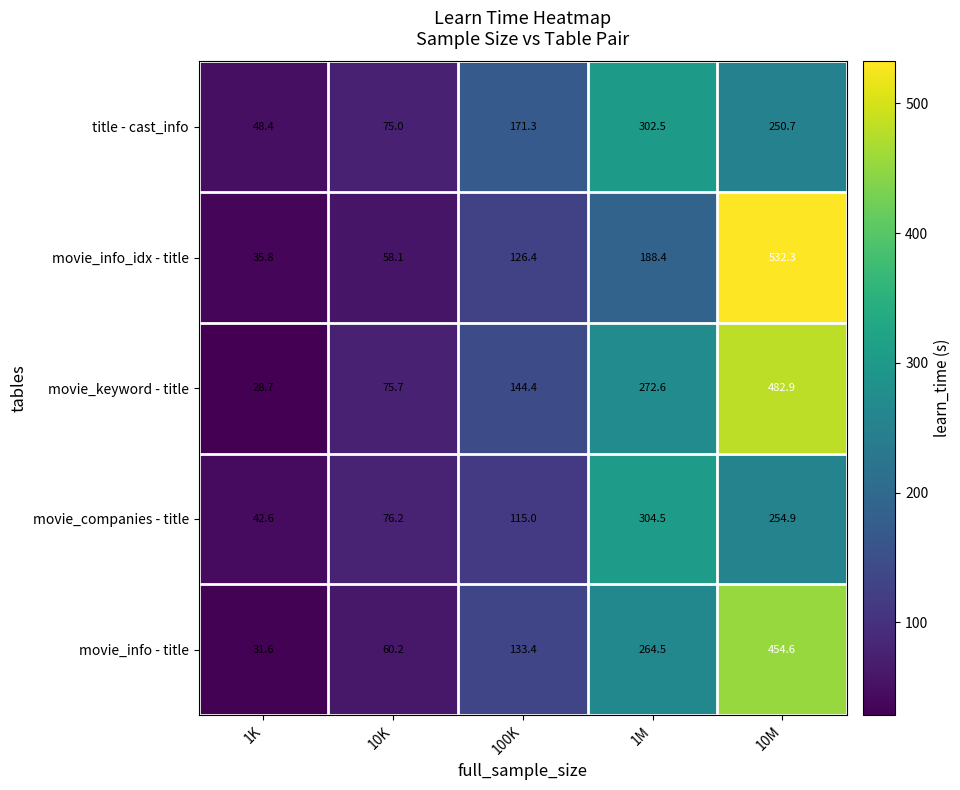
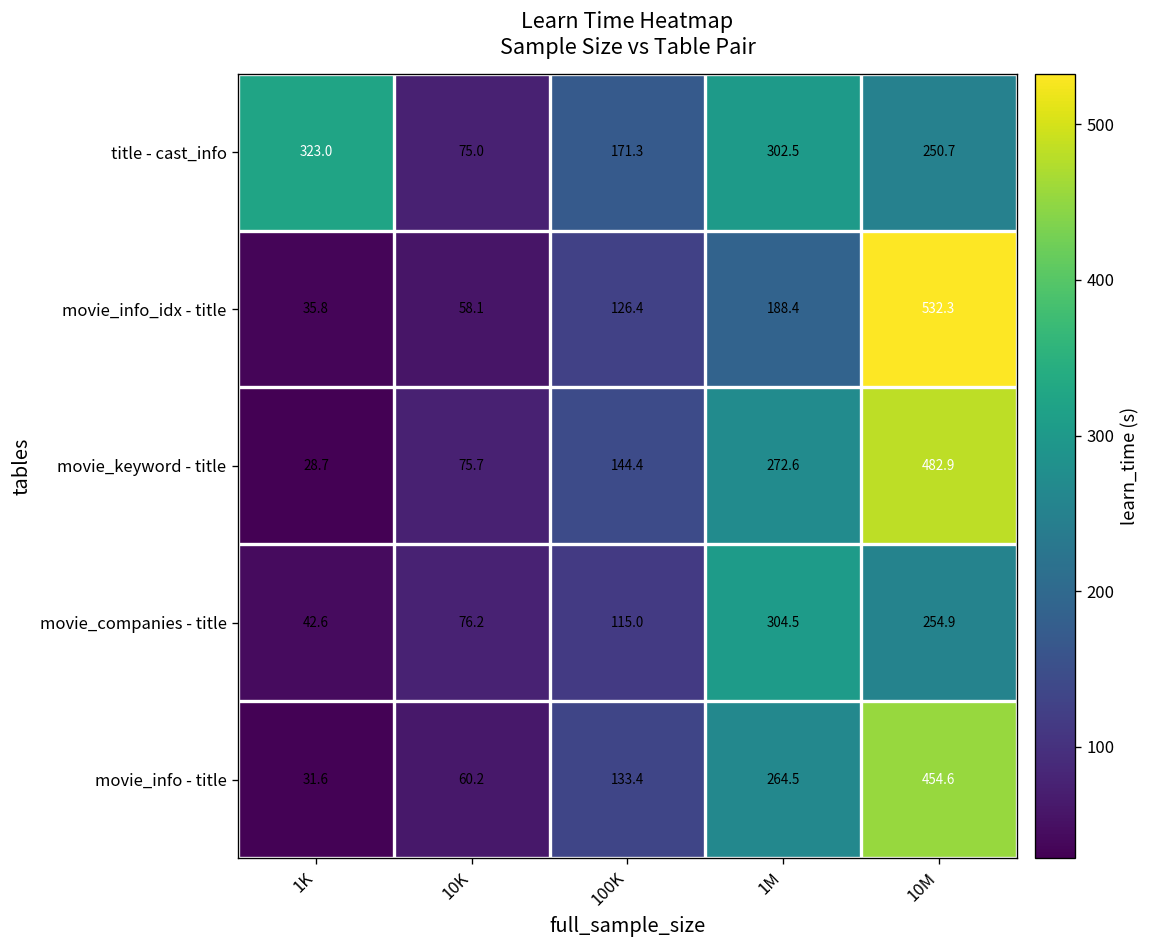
title - cast_info, 1K: 48.4 -> 323.0
